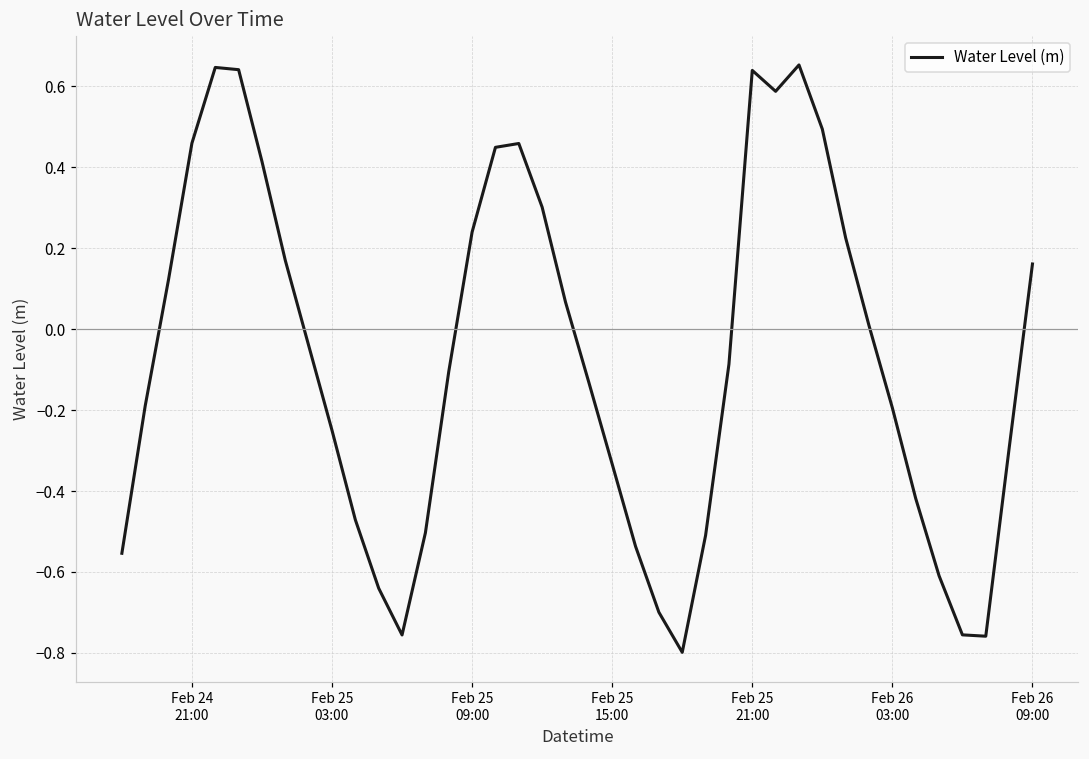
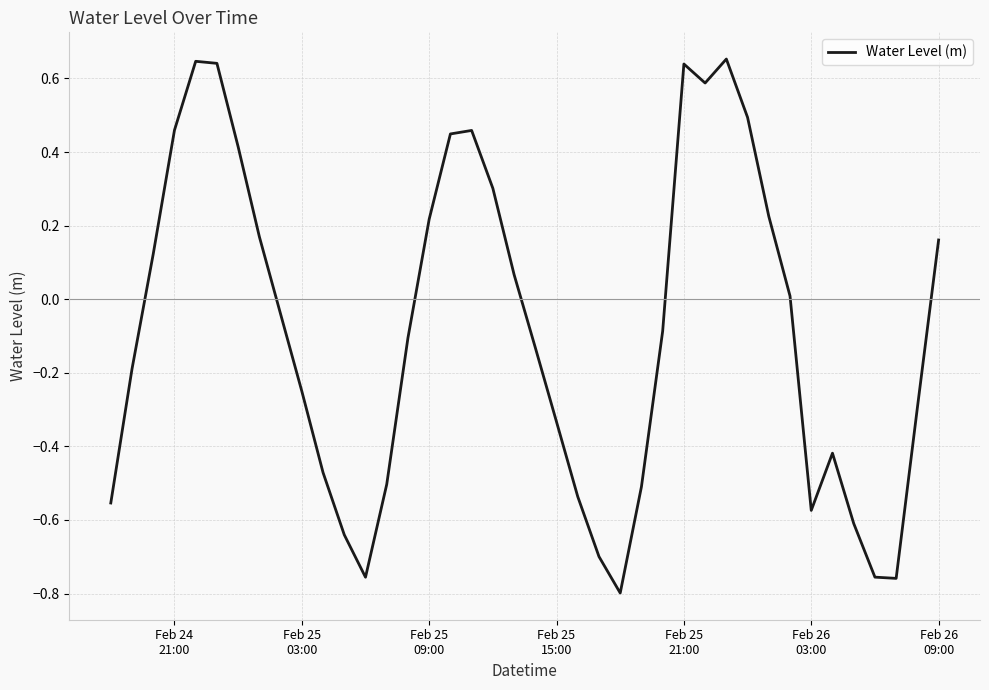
Feb 25 09:00: 0.24 -> 0.22
Feb 26 03:00: -0.19 -> -0.57
